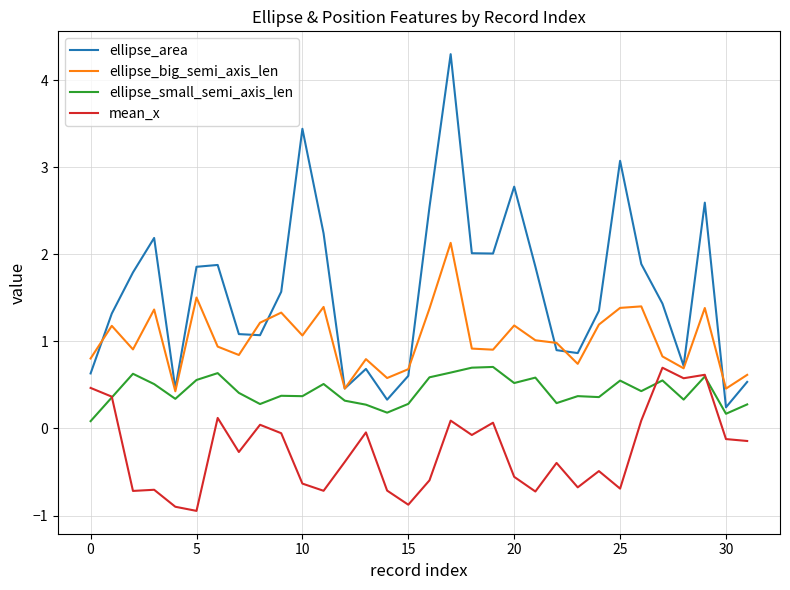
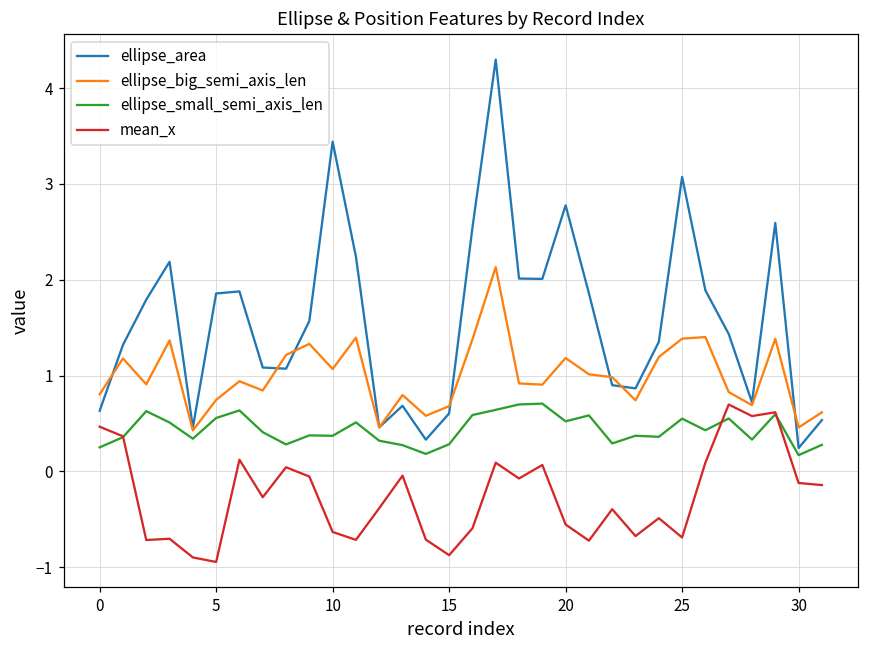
ellipse_small_semi_axis_len, 0: 0.1 -> 0.3
ellipse_big_semi_axis_len, 5: 1.5 -> 0.7
